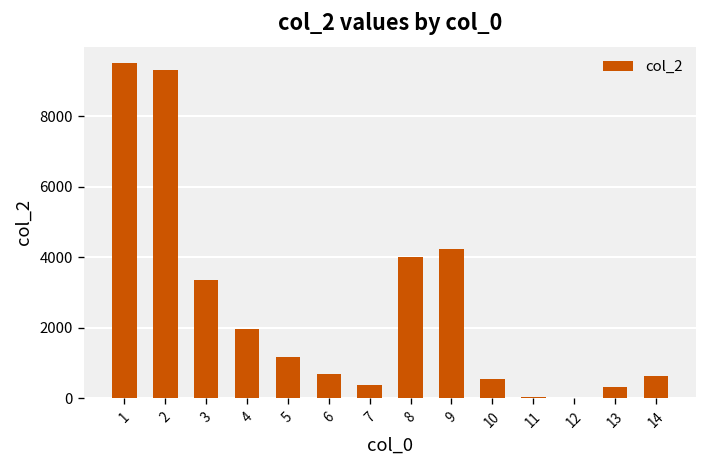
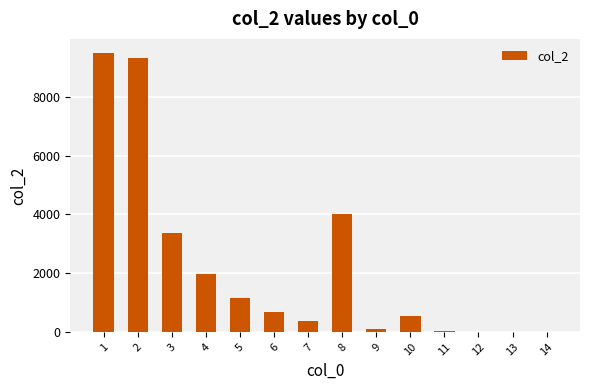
9: 4200 -> 100
13: 300 -> 0
14: 600 -> 0
